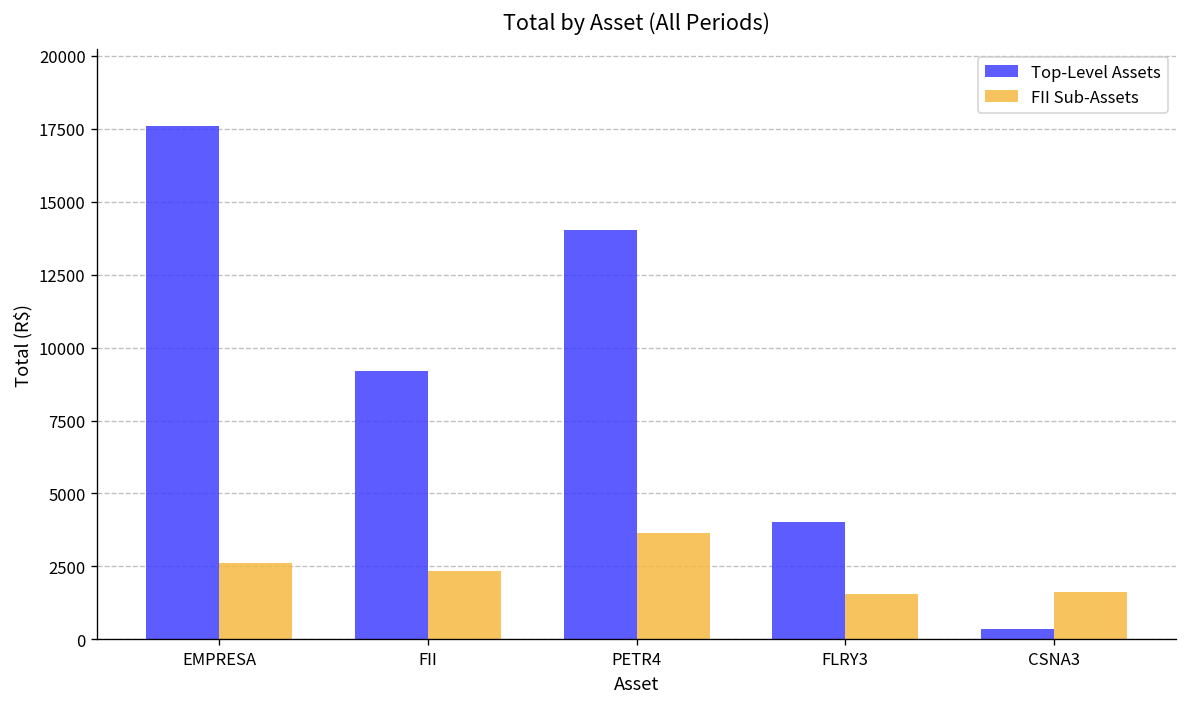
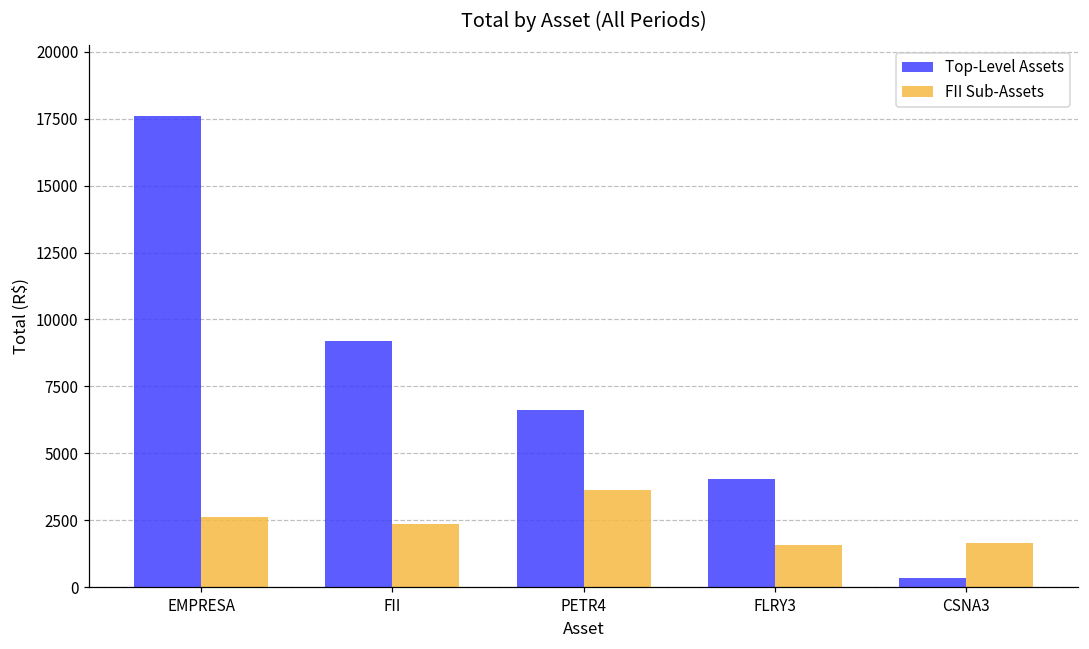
Top-Level Assets, PETR4: 14000 -> 6600
